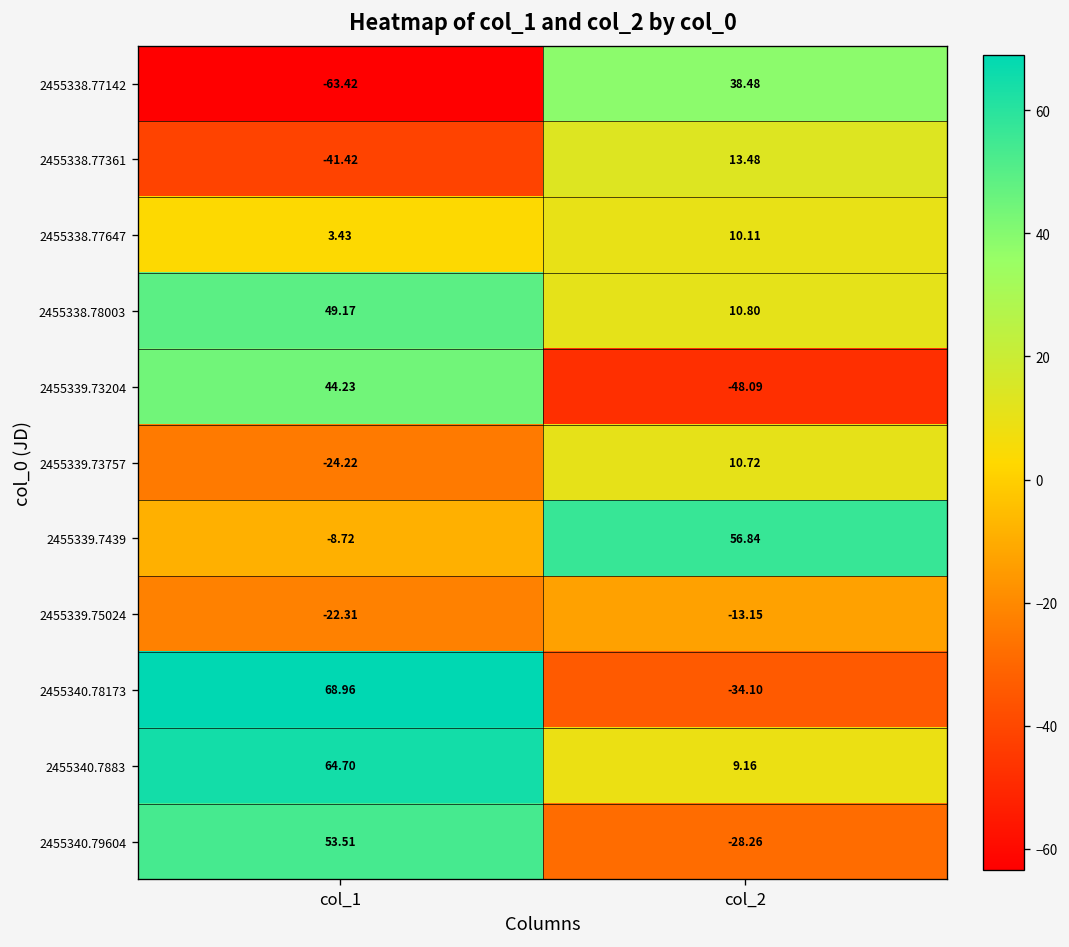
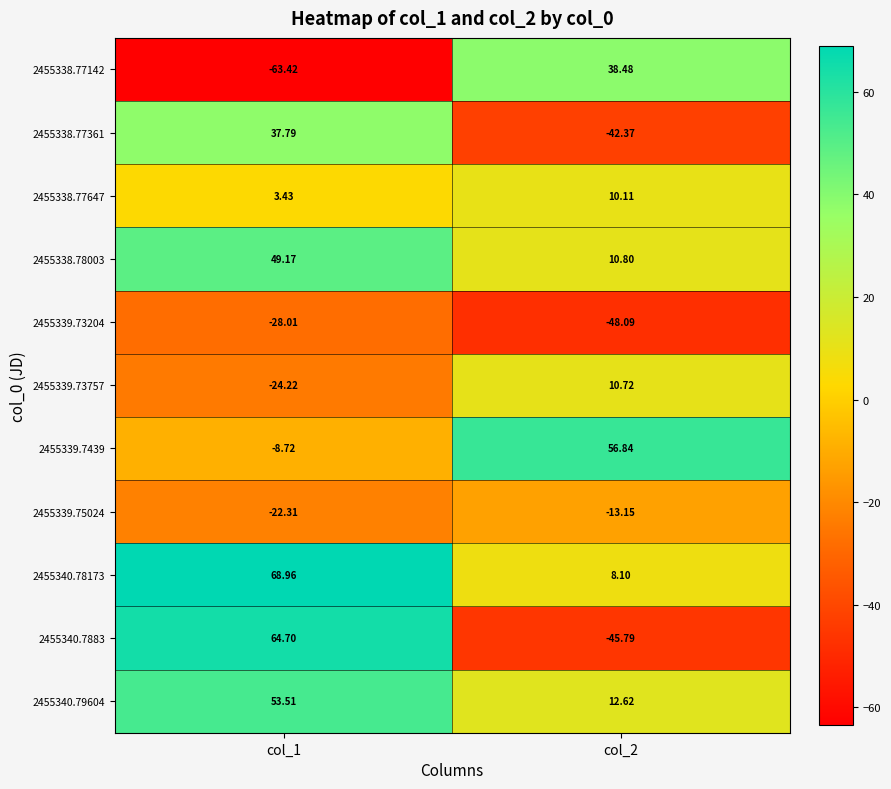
2455338.77361, col_1: -41.42 -> 37.79
2455338.77361, col_2: 13.48 -> -42.37
2455339.73204, col_1: 44.23 -> -28.01
2455340.78173, col_2: -34.10 -> 8.10
2455340.7883, col_2: 9.16 -> -45.79
2455340.79604, col_2: -28.26 -> 12.62
